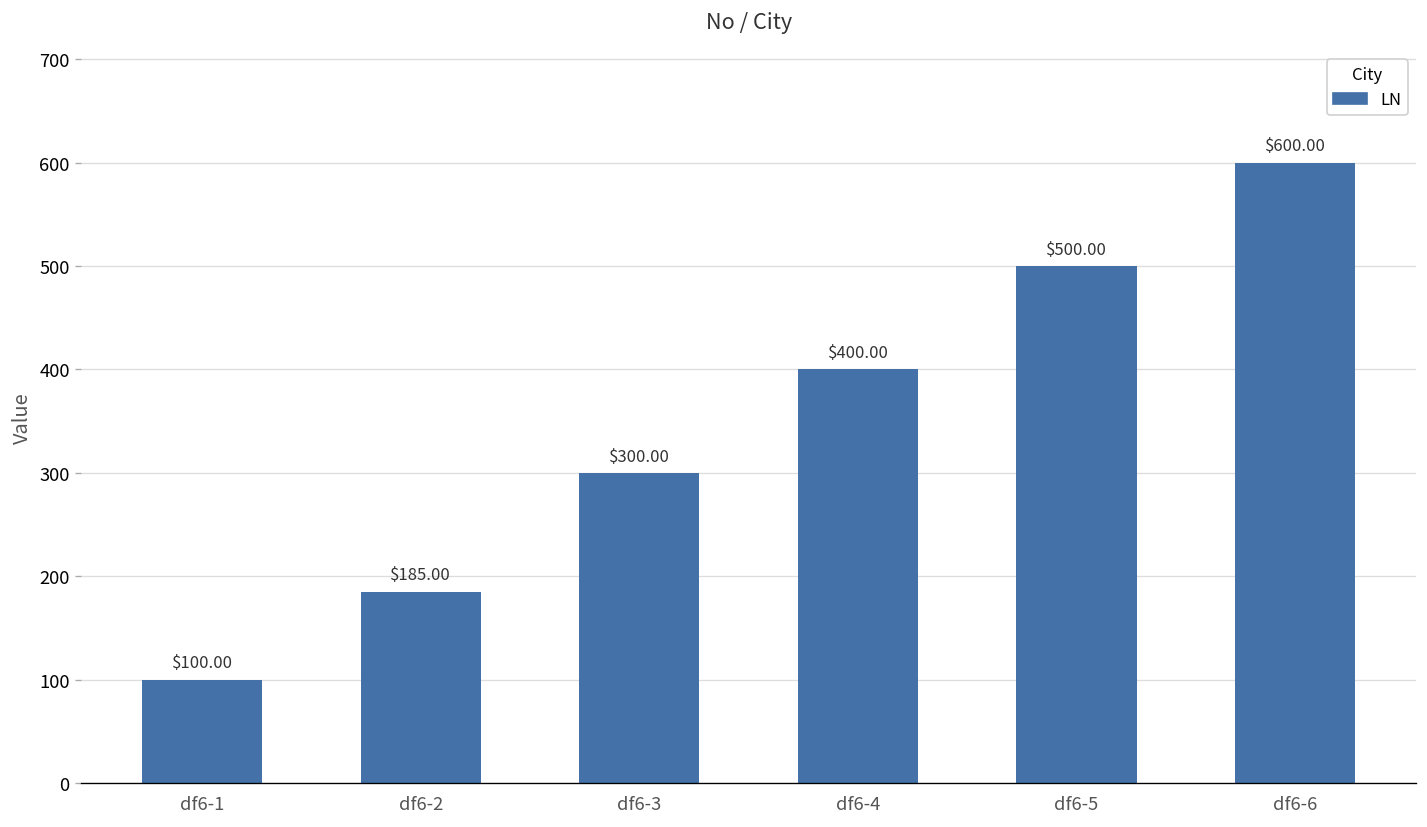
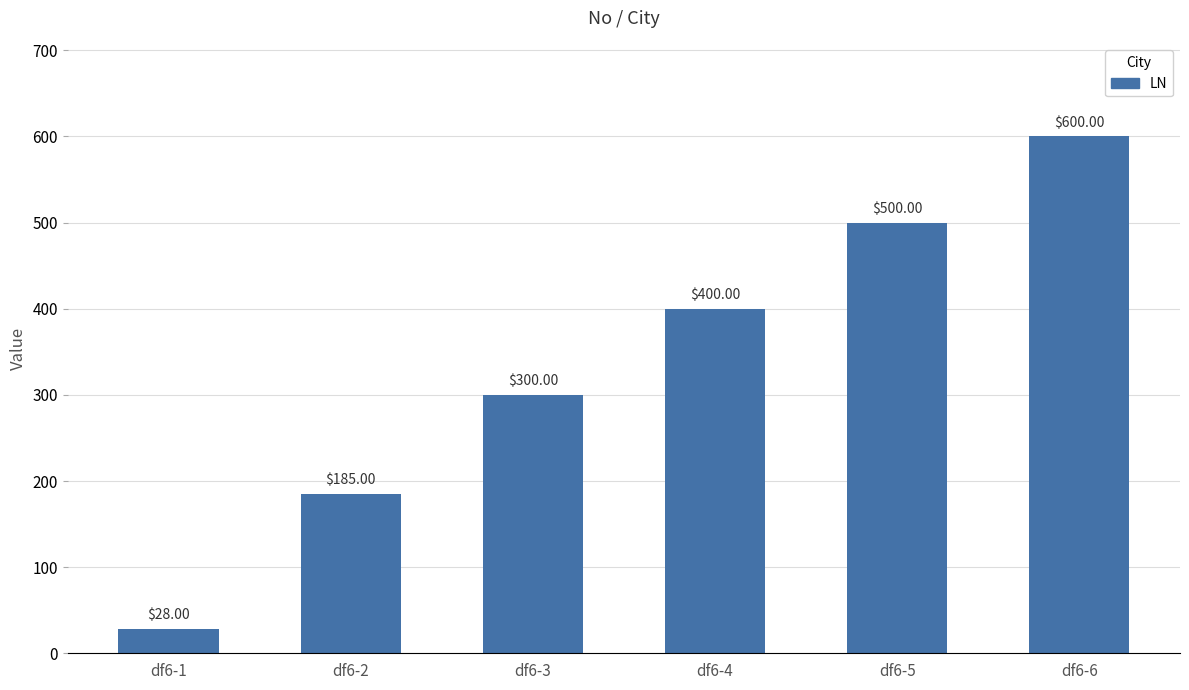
df6-1: $100.00 -> $28.00
